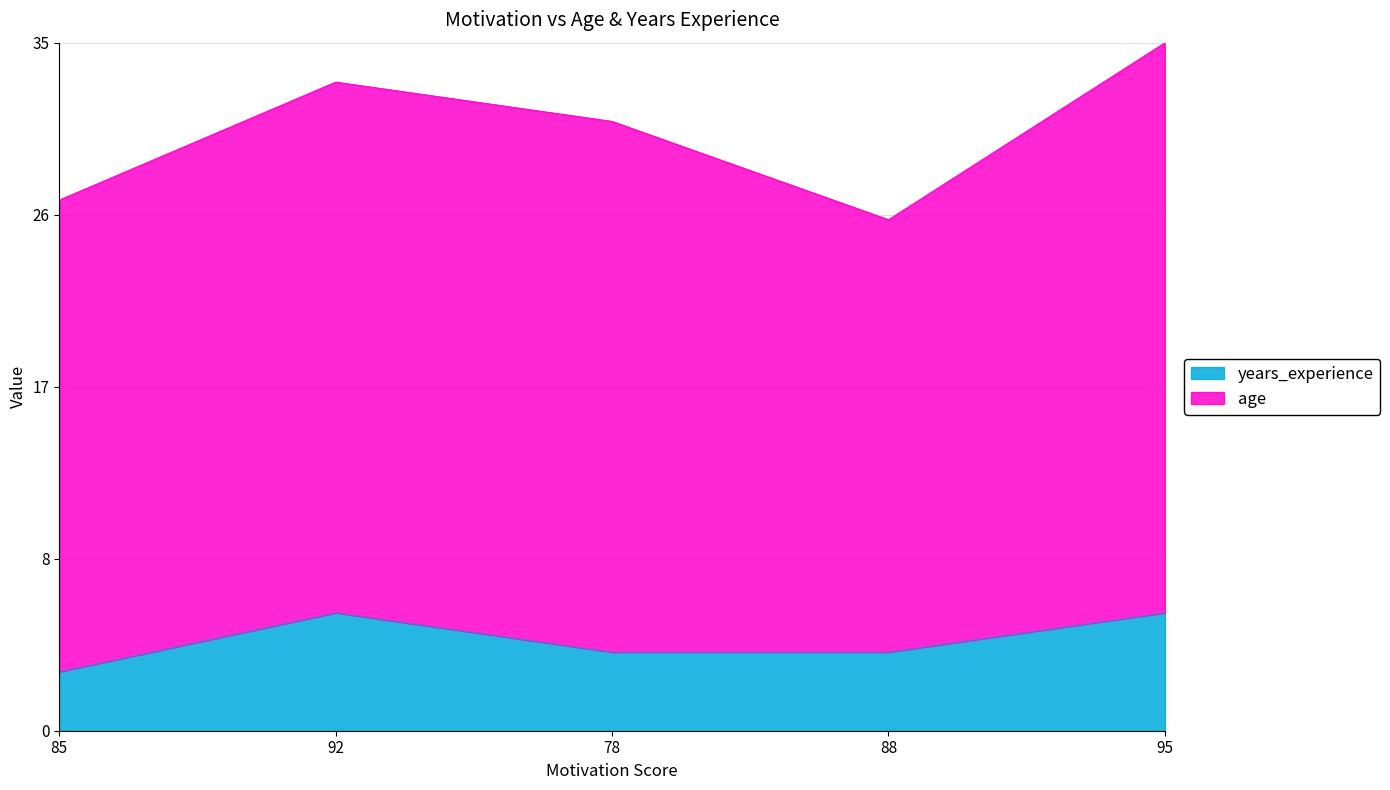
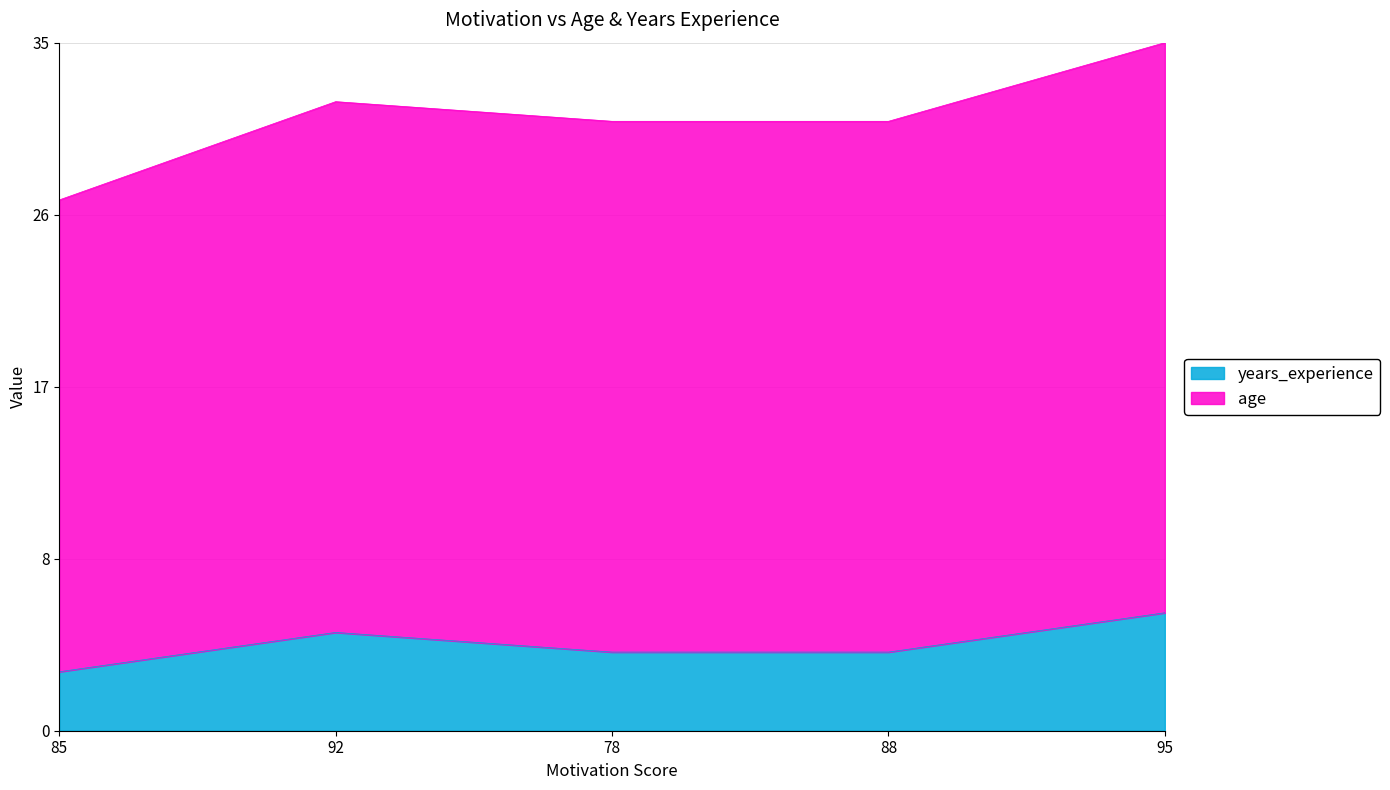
years_experience, 92: 6 -> 5
age, 88: 22 -> 27
